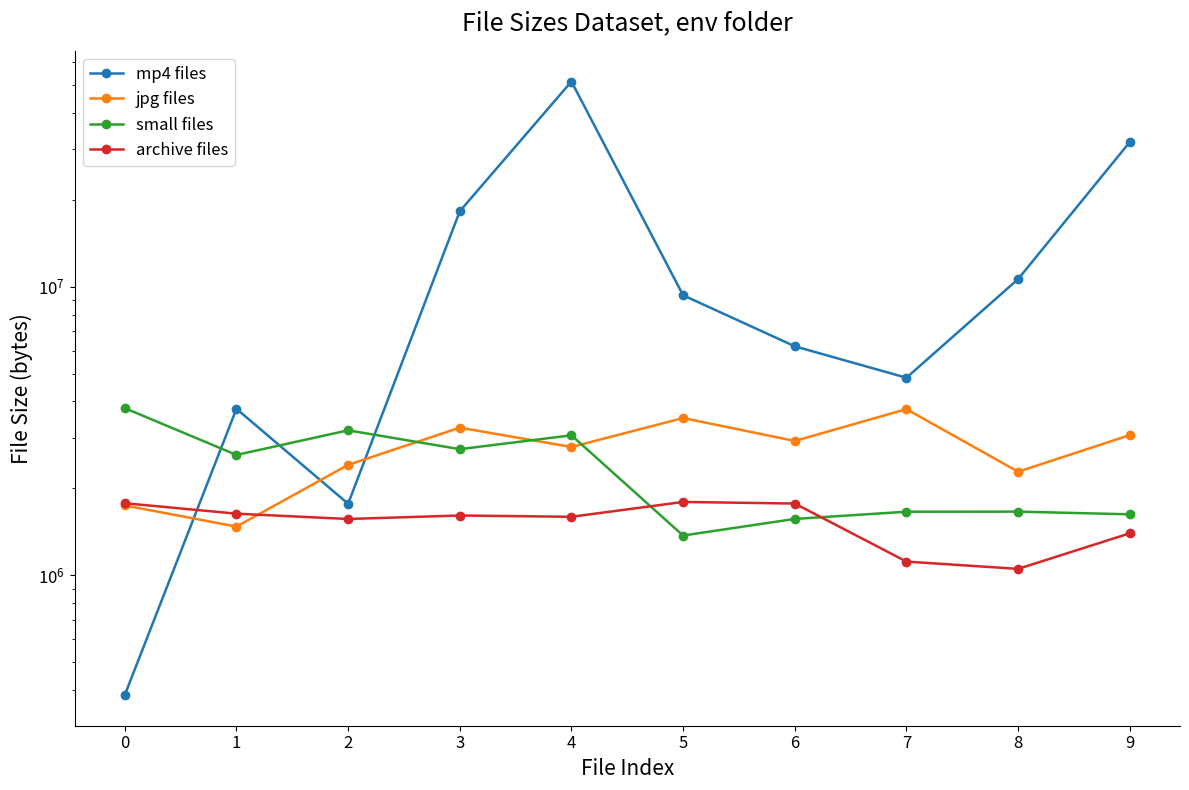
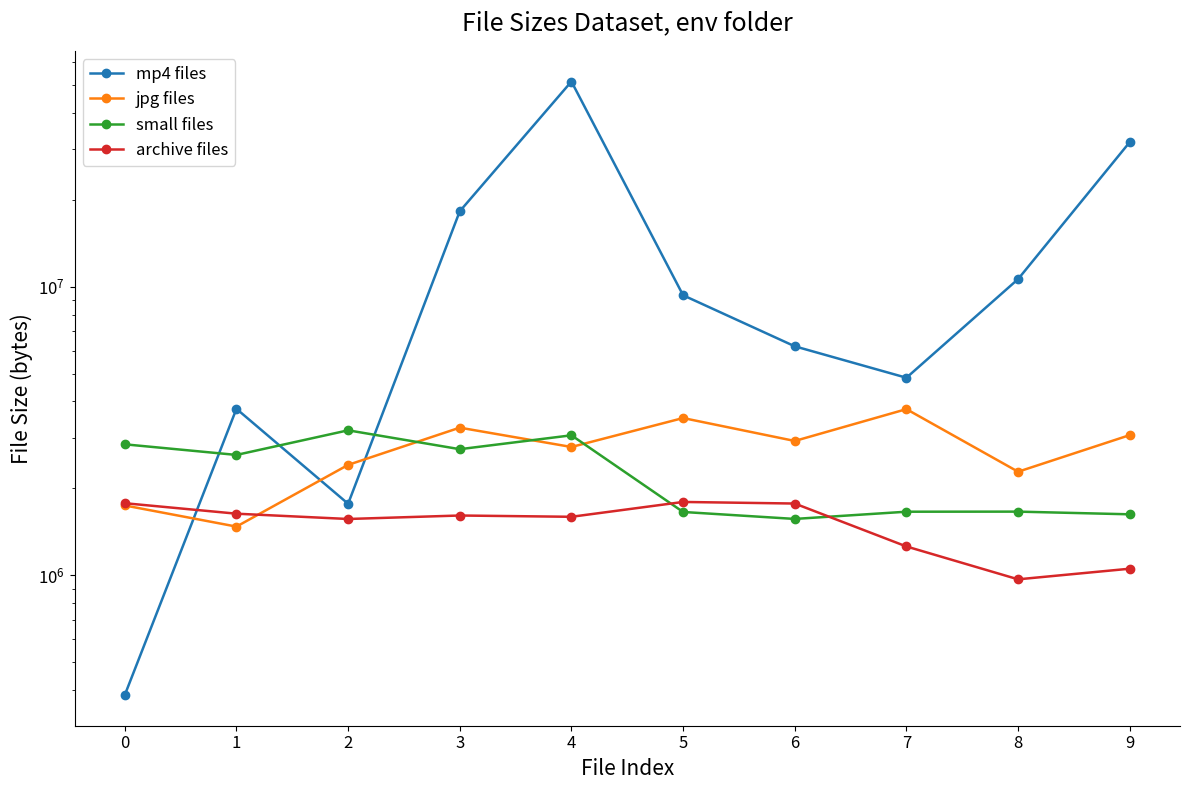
small files, 0: 3800000 -> 2800000
small files, 5: 1400000 -> 1700000
archive files, 7: 1120000 -> 1300000
archive files, 8: 1050000 -> 970000
archive files, 9: 1400000 -> 1050000
